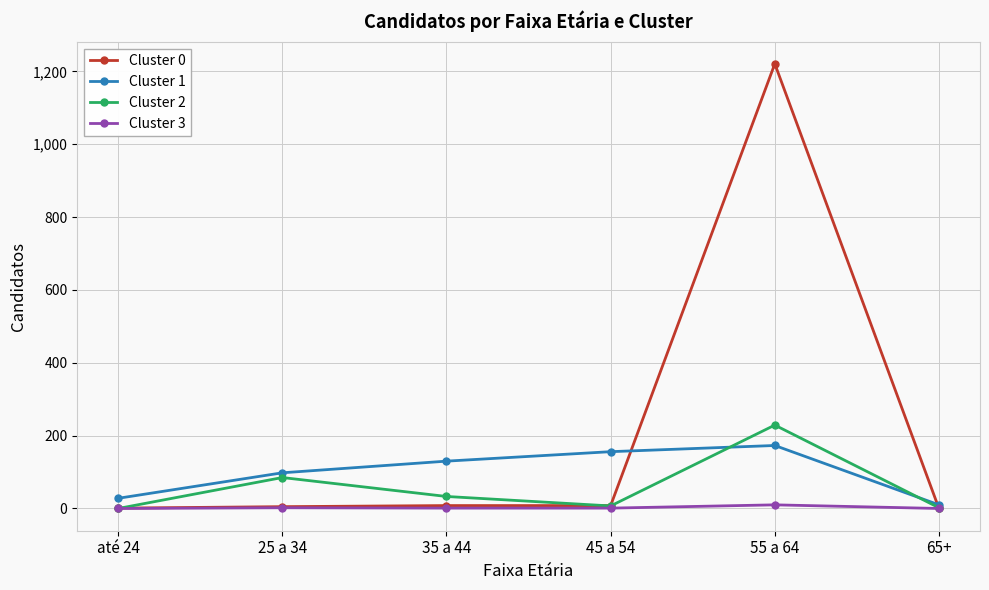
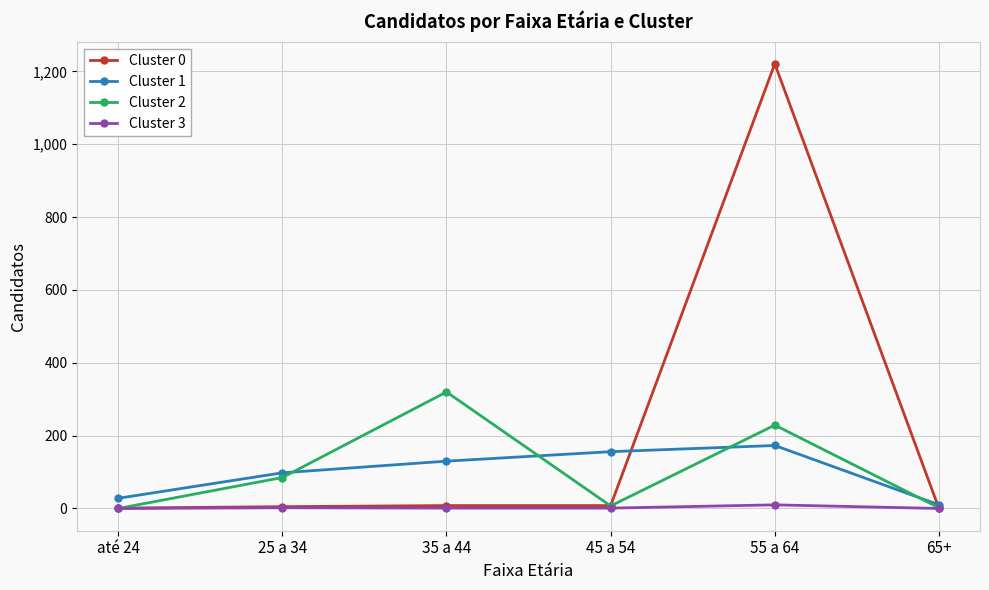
Cluster 2, 35 a 44: 30 -> 320
